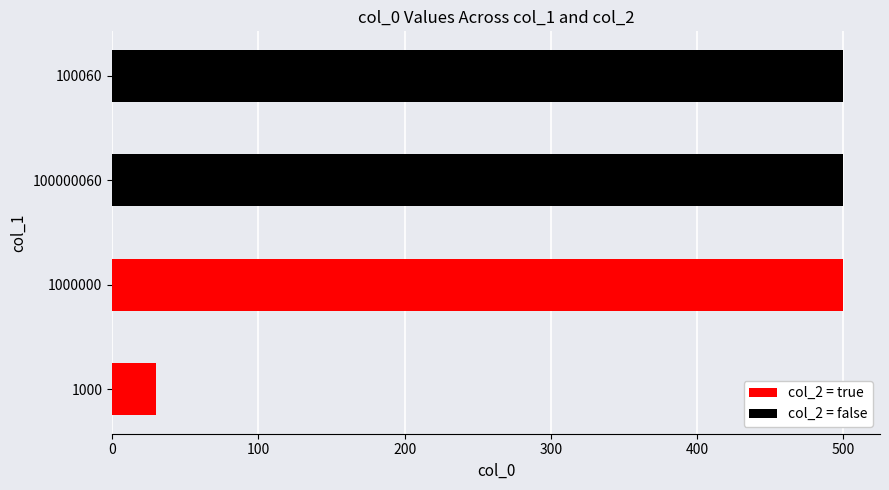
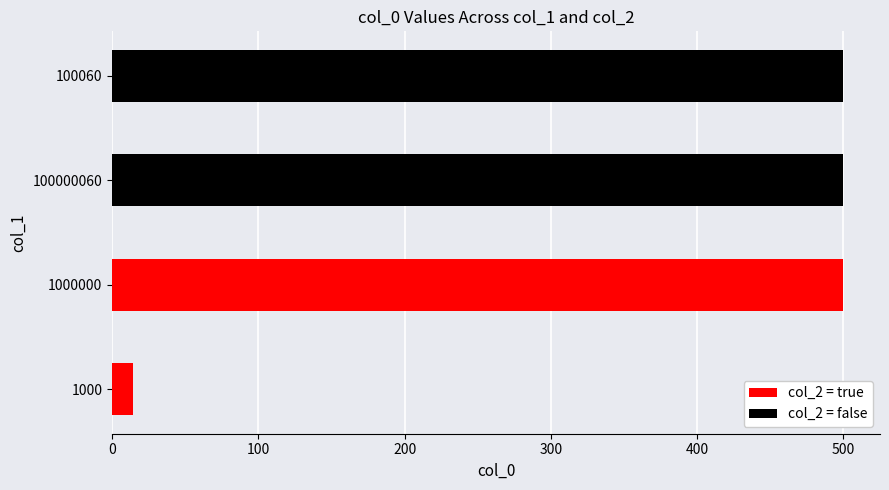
1000: 30 -> 14
